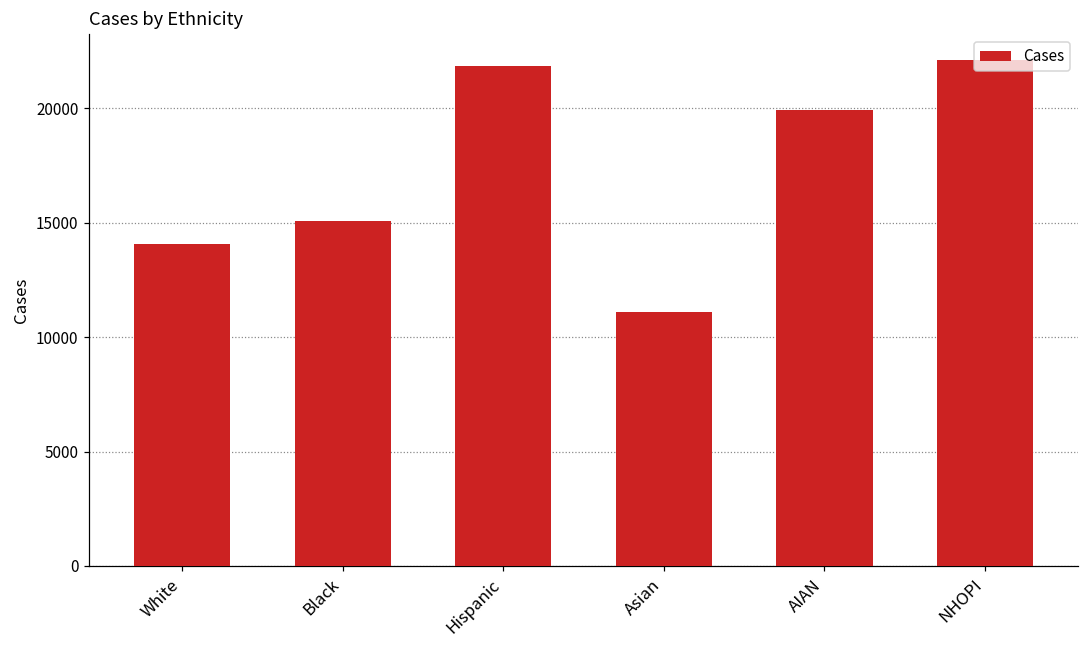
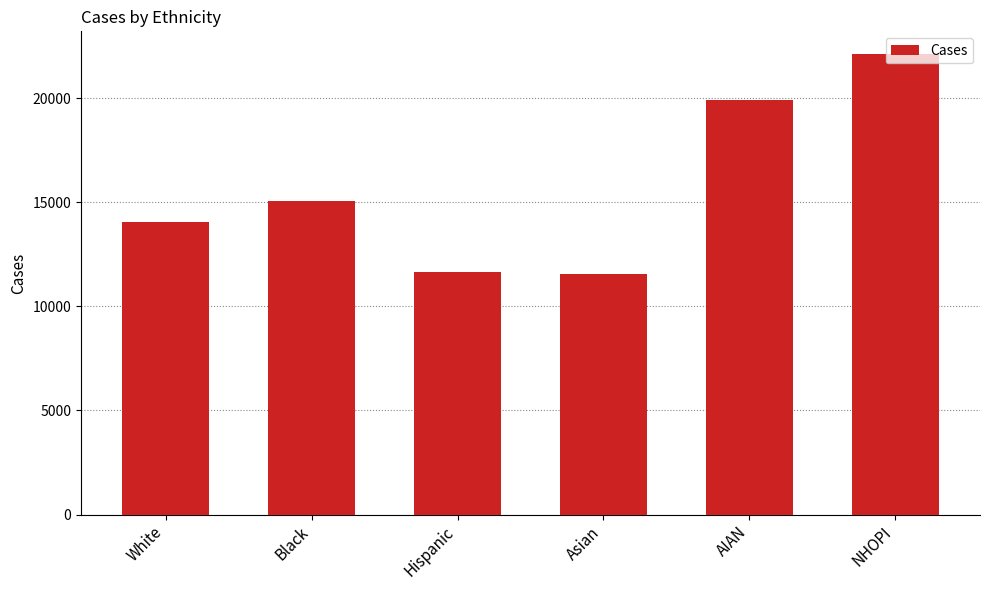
Hispanic: 21900 -> 11700
Asian: 11100 -> 11600
